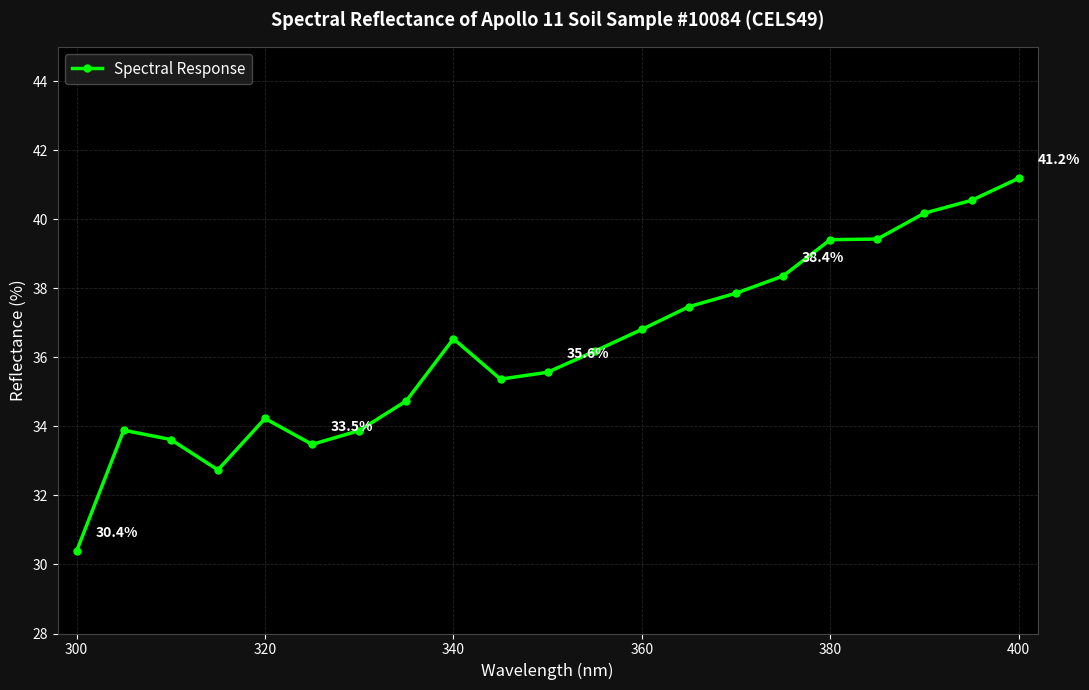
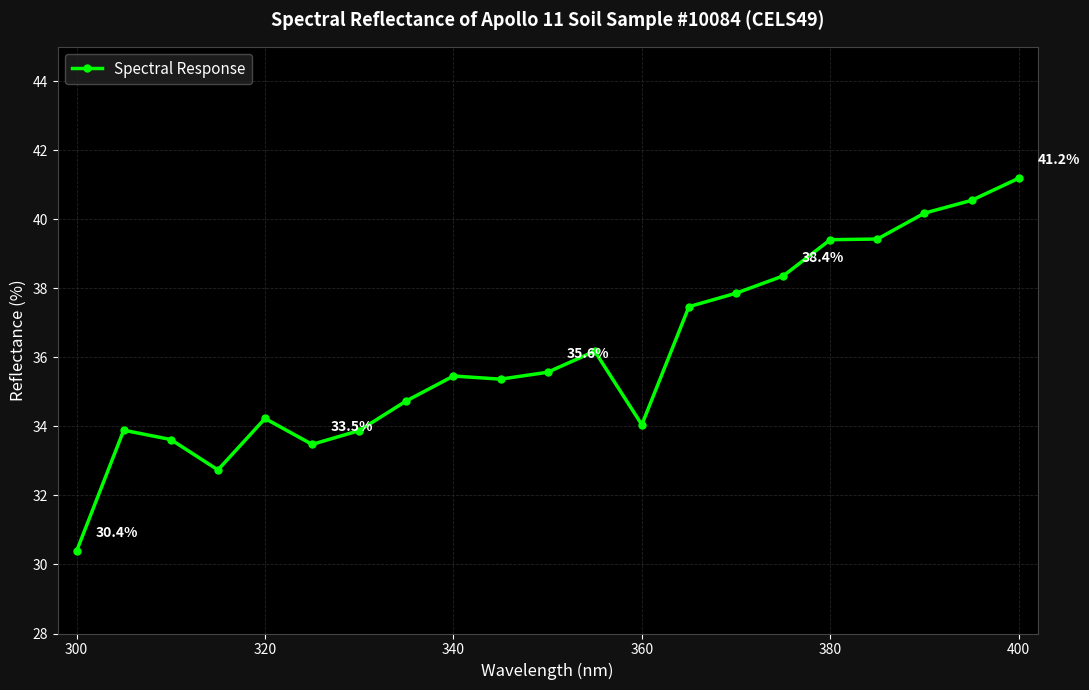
340: 36.5 -> 35.5
360: 36.8 -> 34.1
